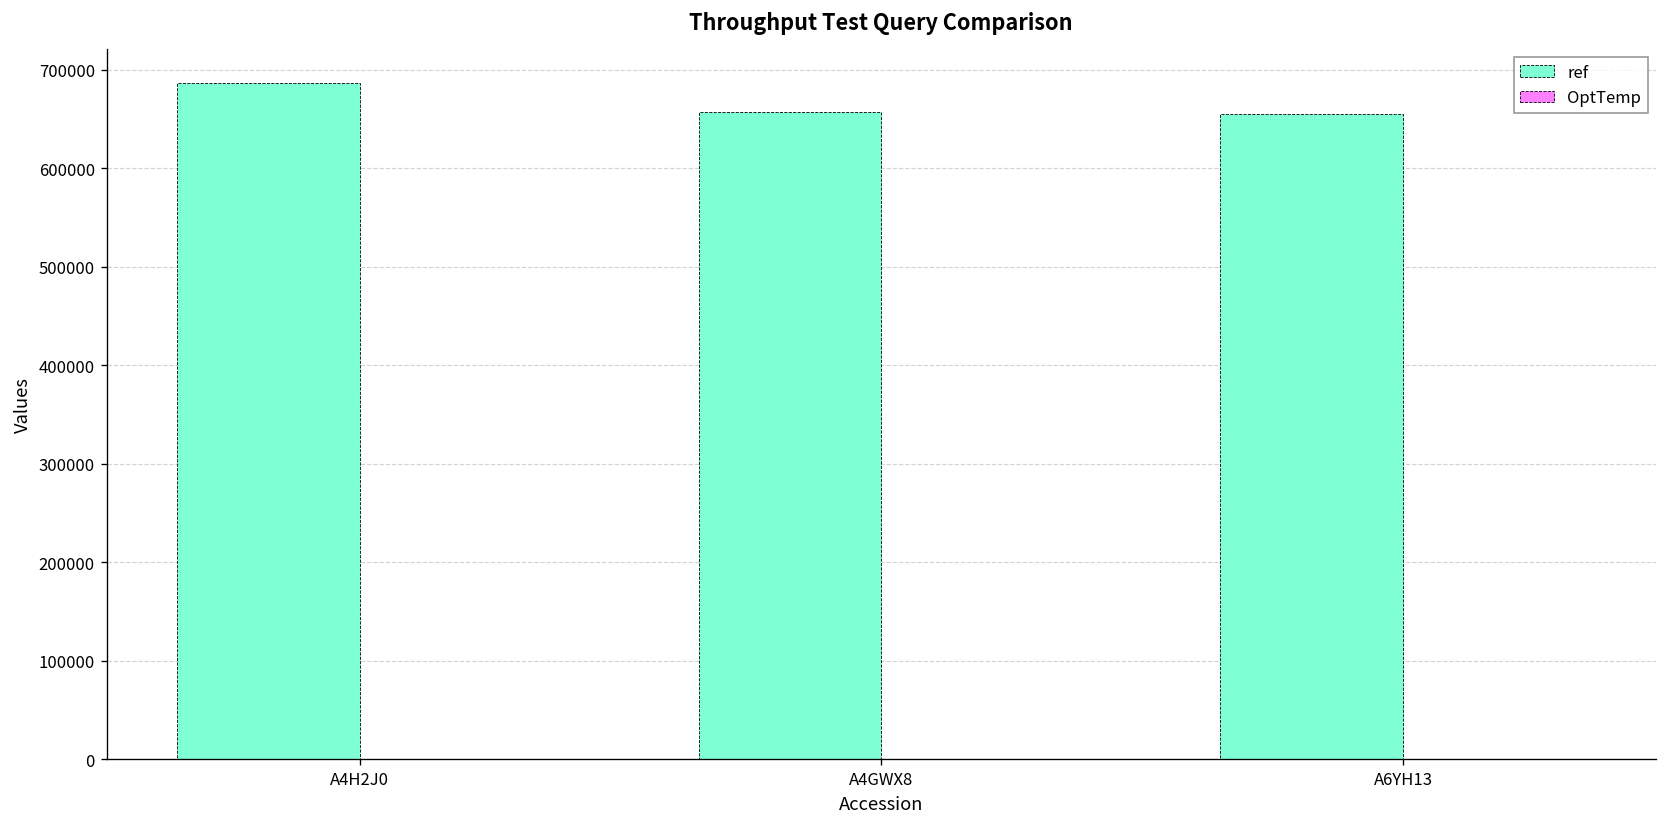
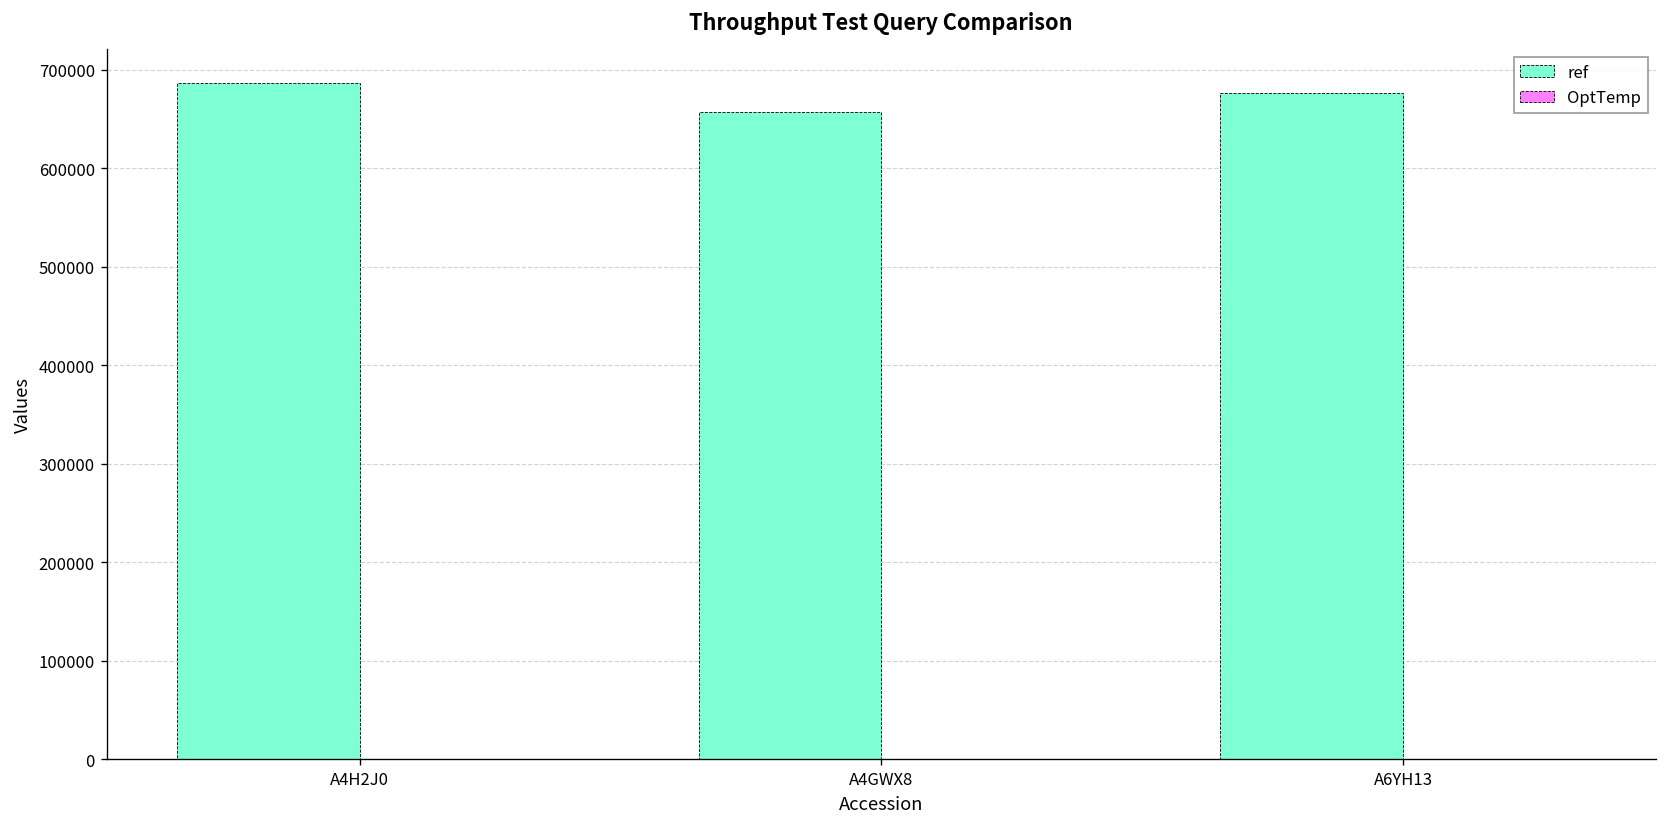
ref, A6YH13: 660000 -> 680000
